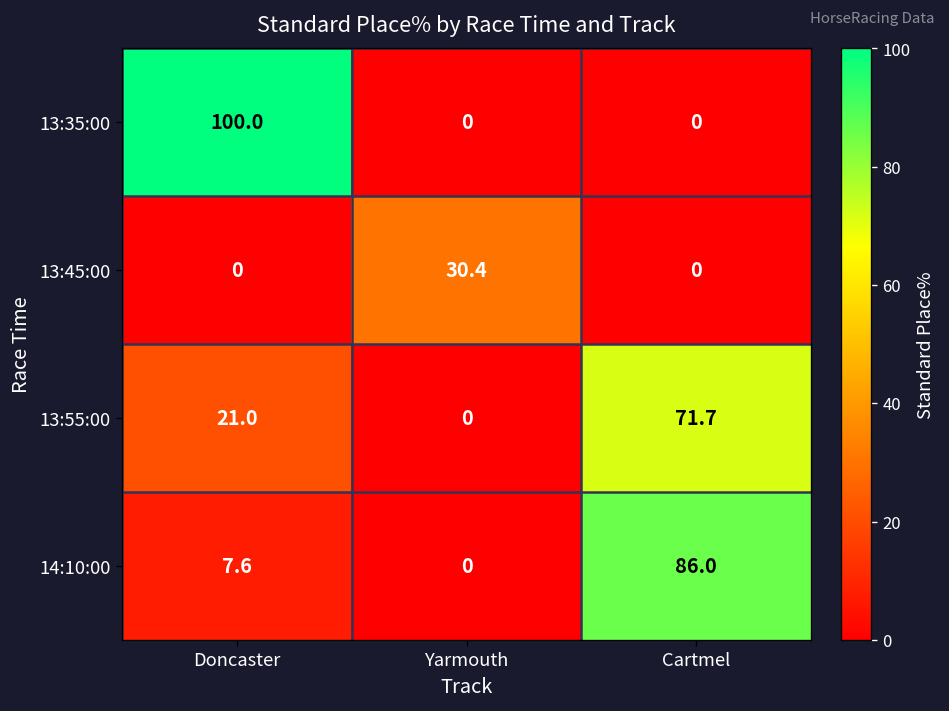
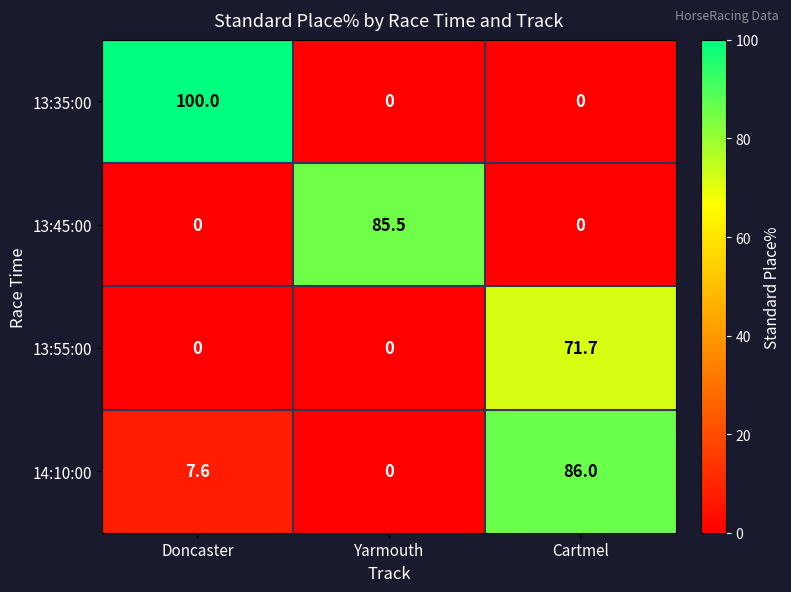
13:45:00, Yarmouth: 30.4 -> 85.5
13:55:00, Doncaster: 21.0 -> 0
